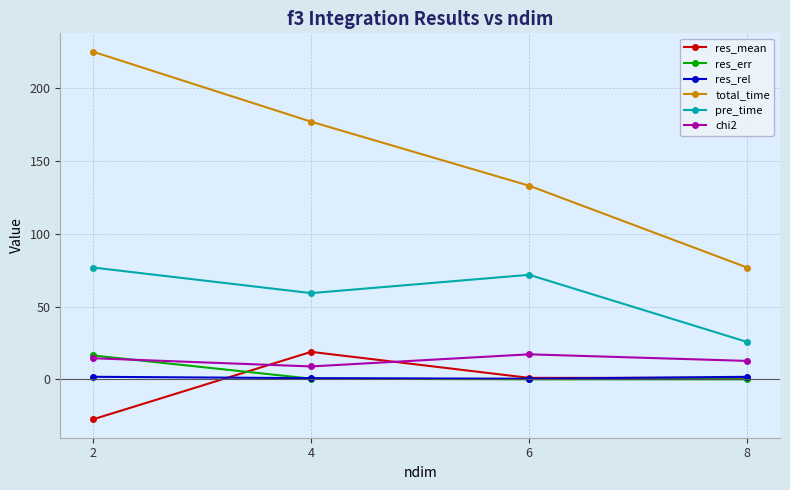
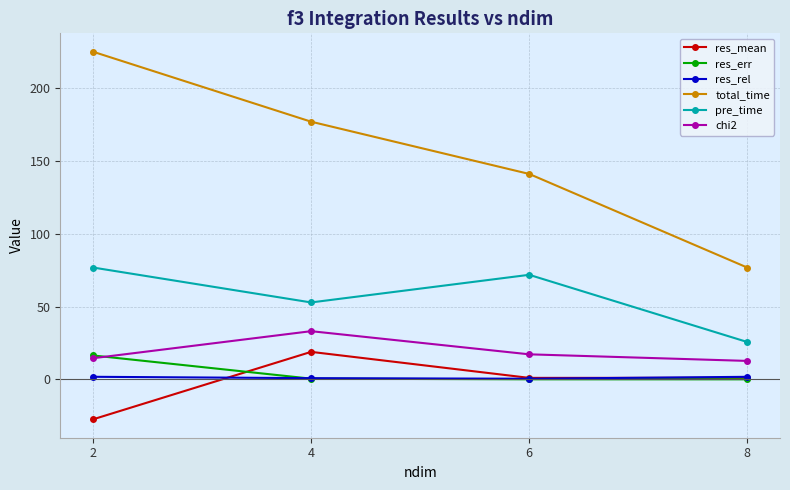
pre_time, 4: 59 -> 53
chi2, 4: 9 -> 33
total_time, 6: 133 -> 141
